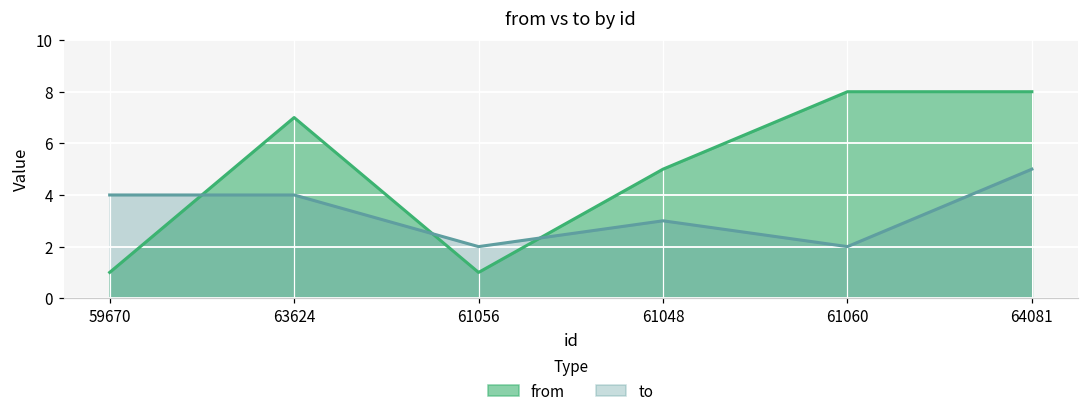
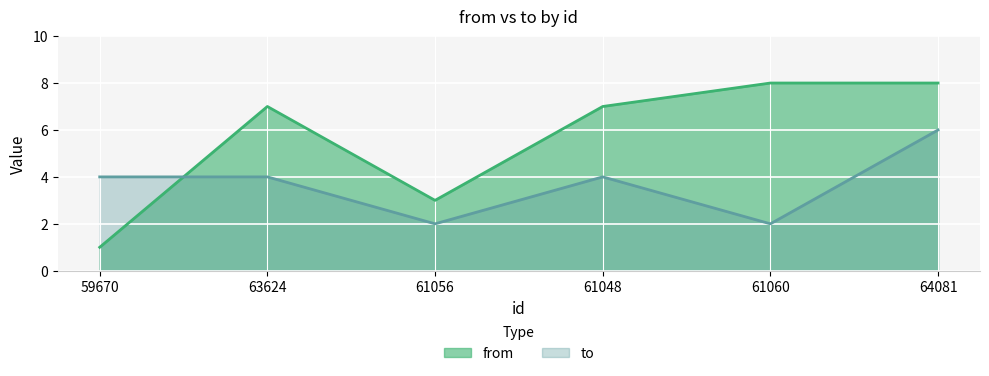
from, 61056: 1 -> 3
from, 61048: 5 -> 7
to, 61048: 3 -> 4
to, 64081: 5 -> 6
